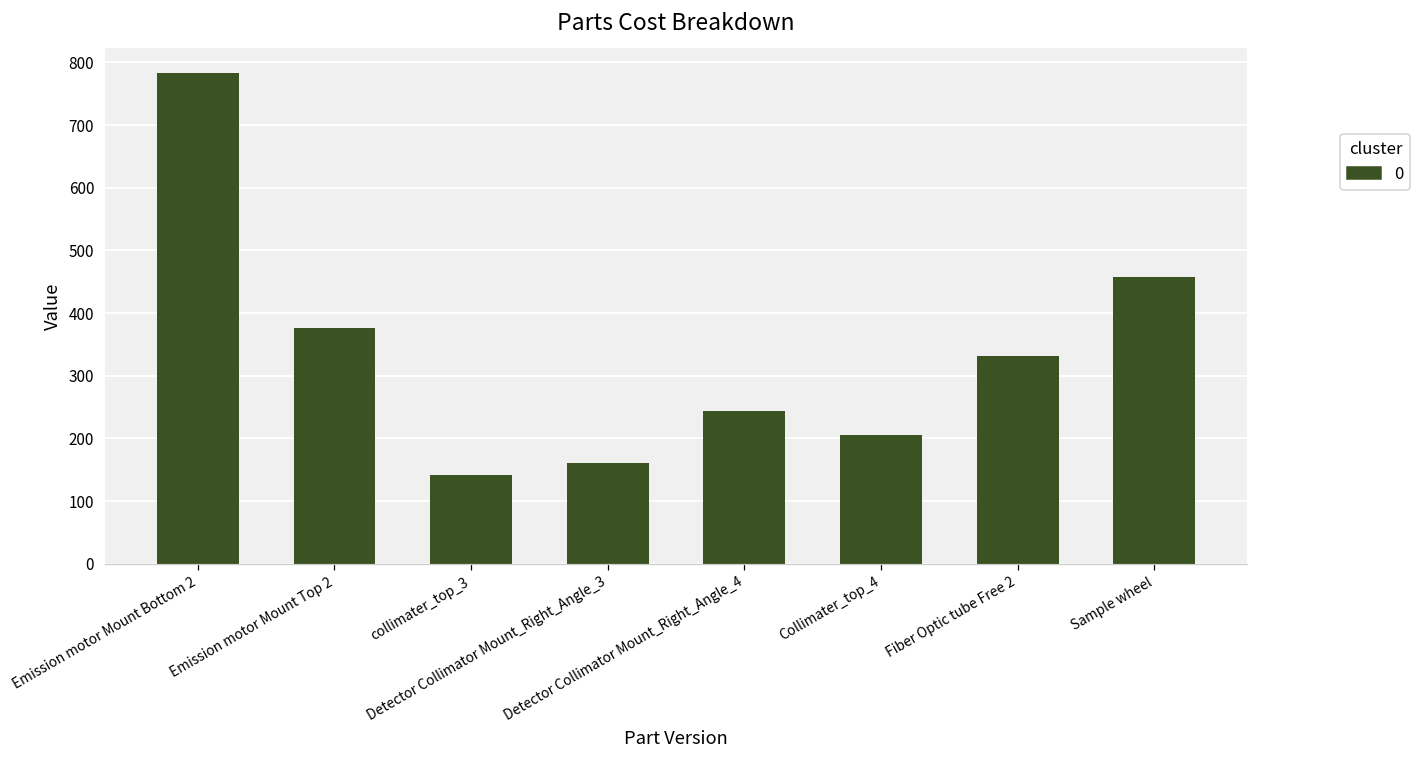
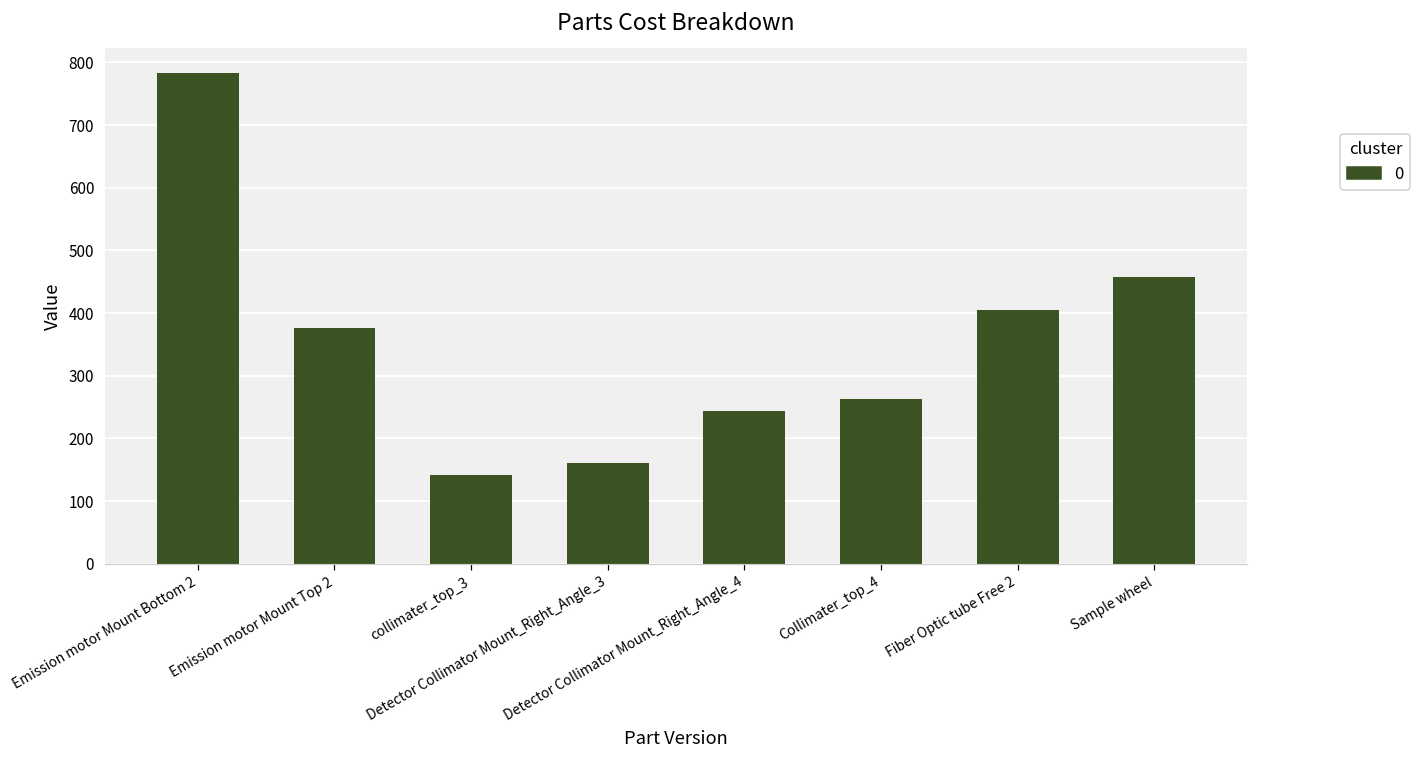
Collimater_top_4: 200 -> 260
Fiber Optic tube Free 2: 330 -> 410
